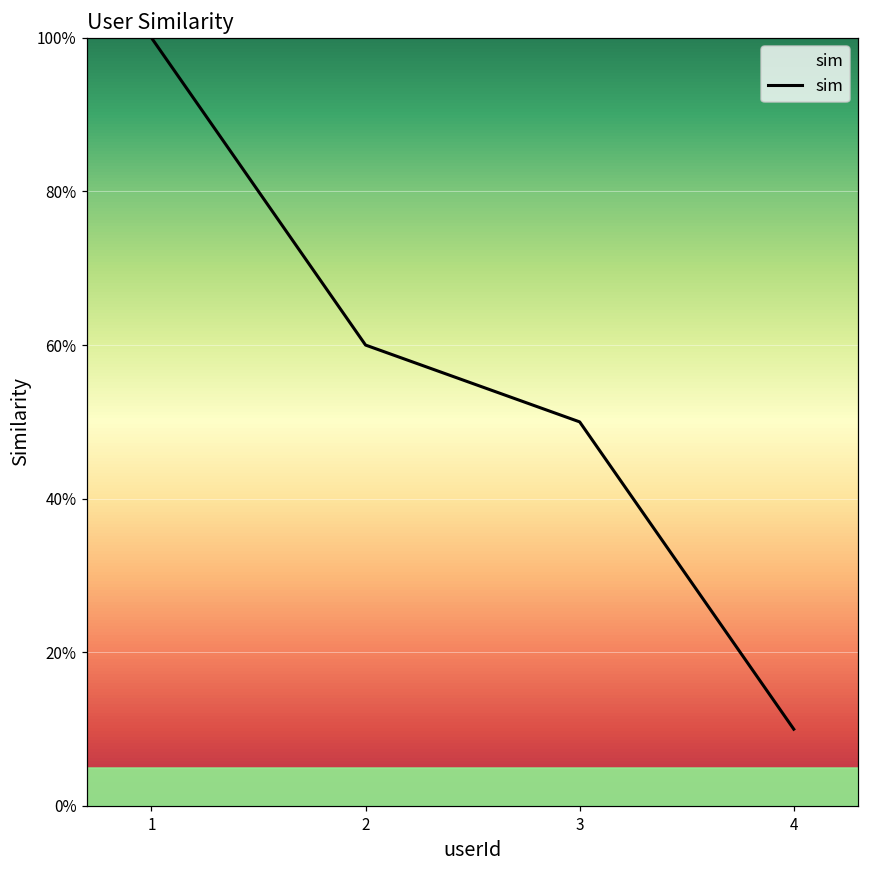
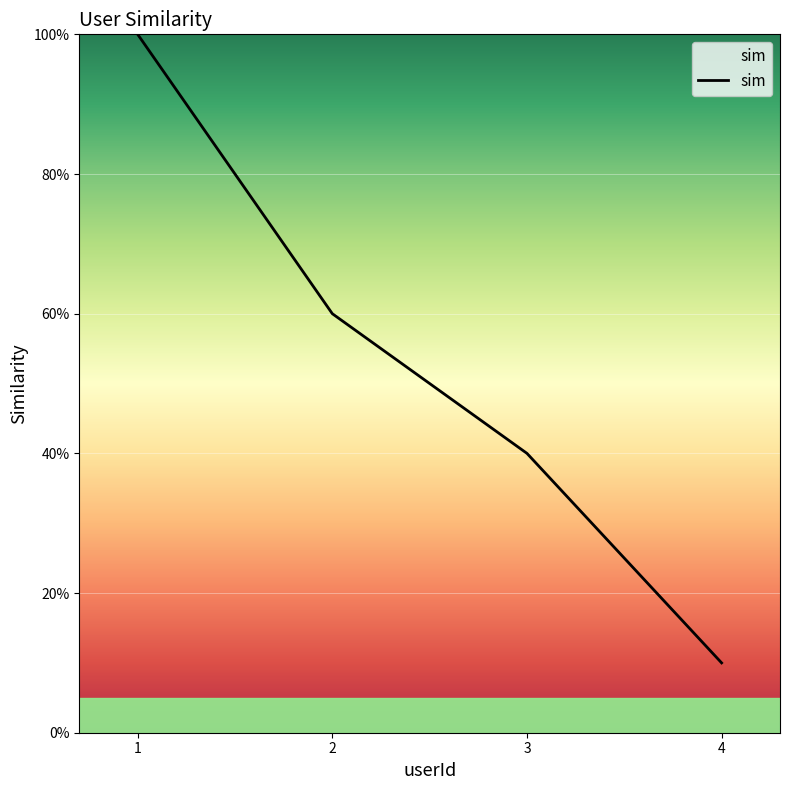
3: 50% -> 40%
